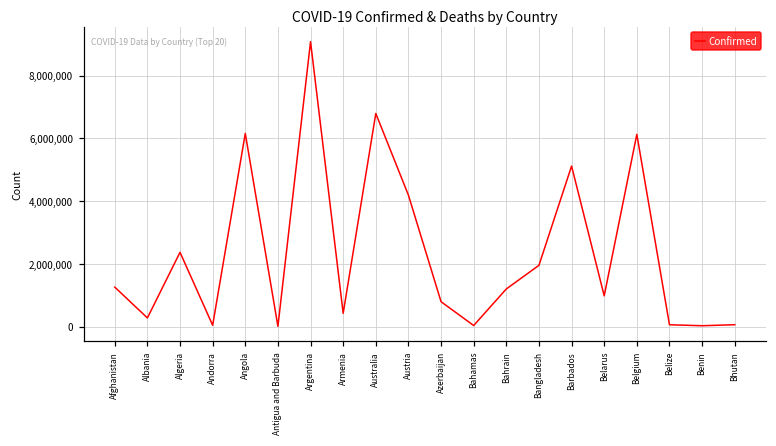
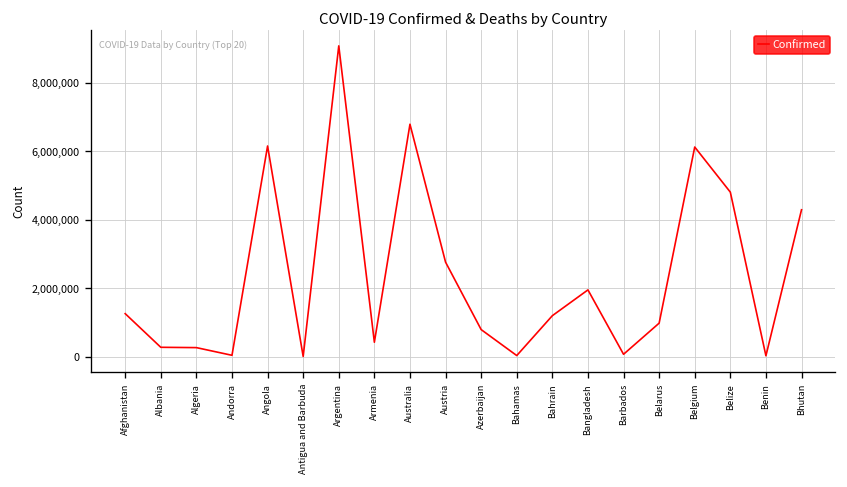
Algeria: 2,400,000 -> 300,000
Austria: 4,200,000 -> 2,800,000
Barbados: 5,100,000 -> 100,000
Belize: 100,000 -> 4,800,000
Bhutan: 100,000 -> 4,300,000
